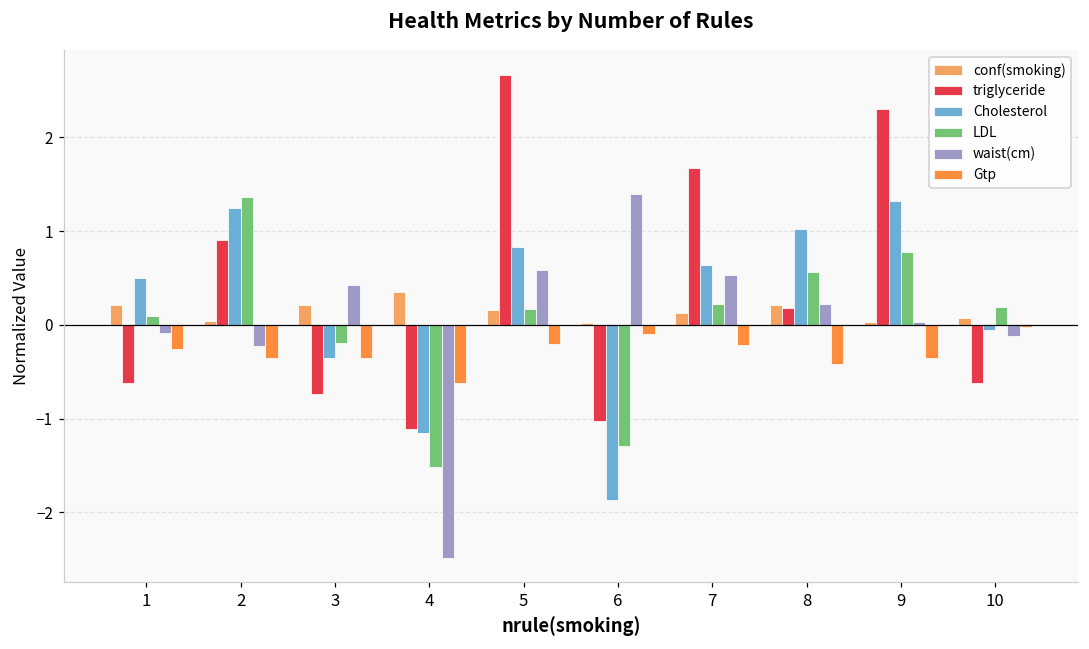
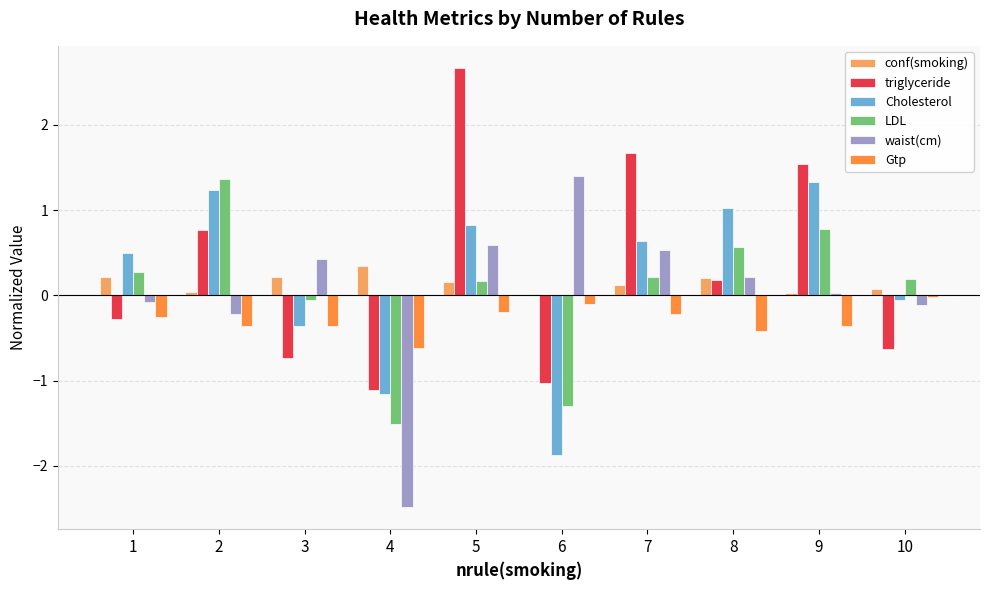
triglyceride, 1: -0.6 -> -0.3
LDL, 1: 0.1 -> 0.3
triglyceride, 2: 0.9 -> 0.8
LDL, 3: -0.2 -> -0.1
triglyceride, 9: 2.3 -> 1.5
